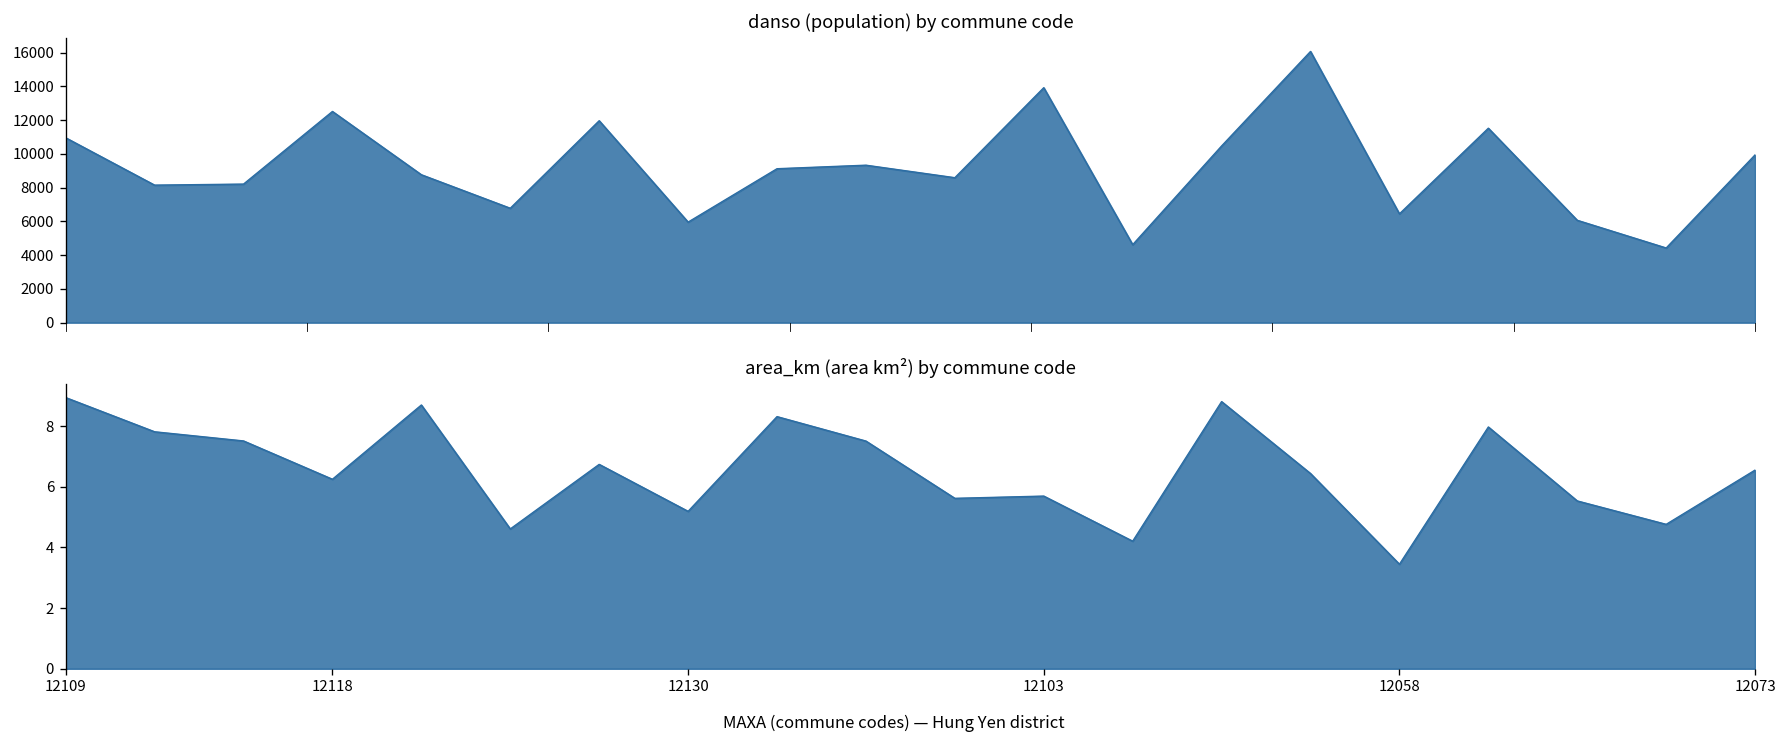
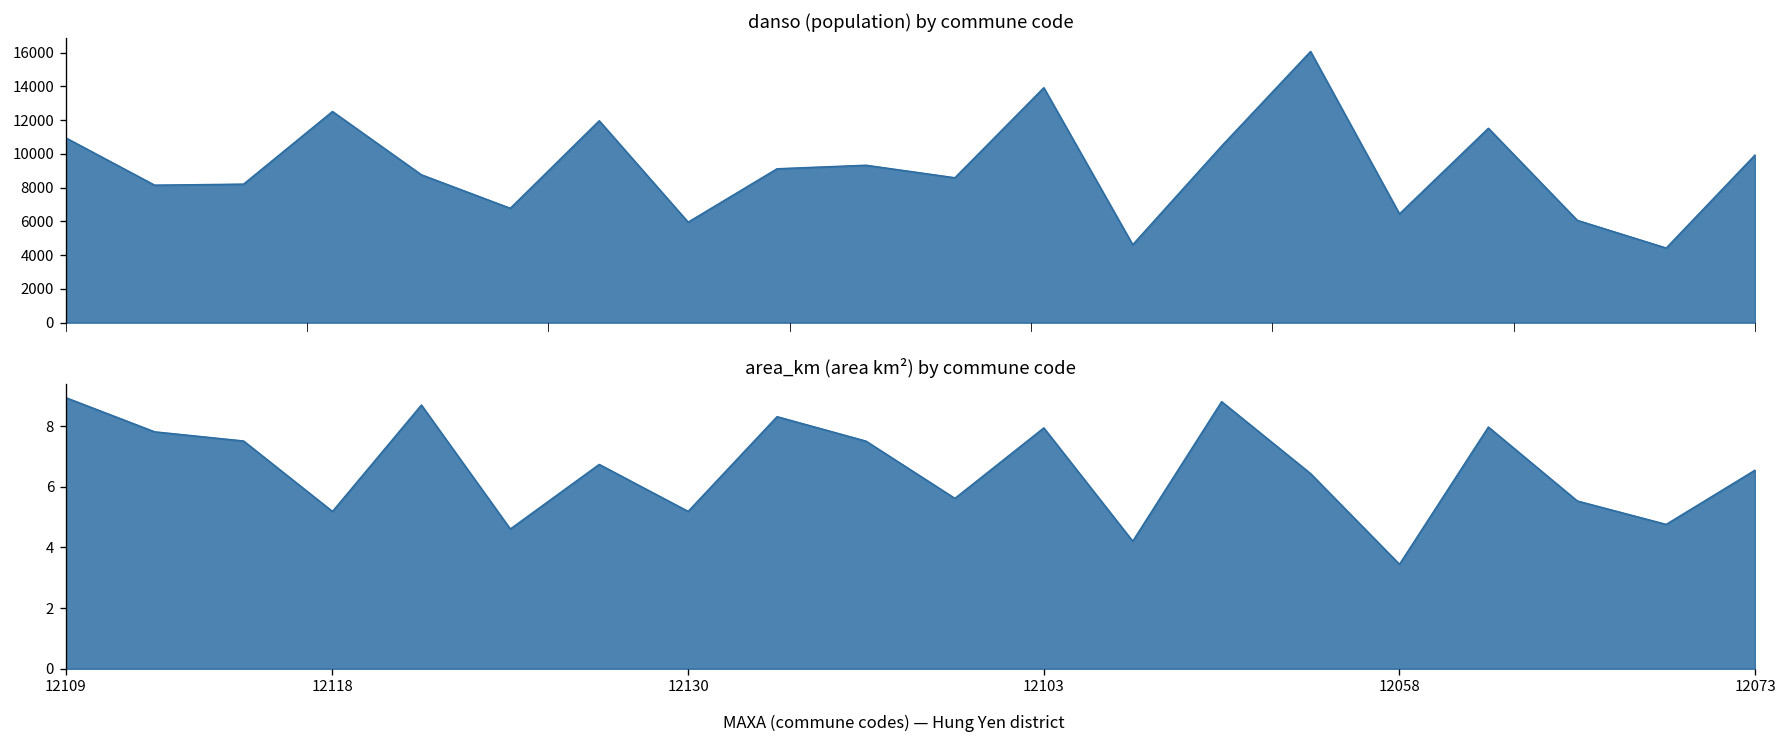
area_km (area km²) by commune code, 12118: 6.3 -> 5.2
area_km (area km²) by commune code, 12103: 5.7 -> 7.9
